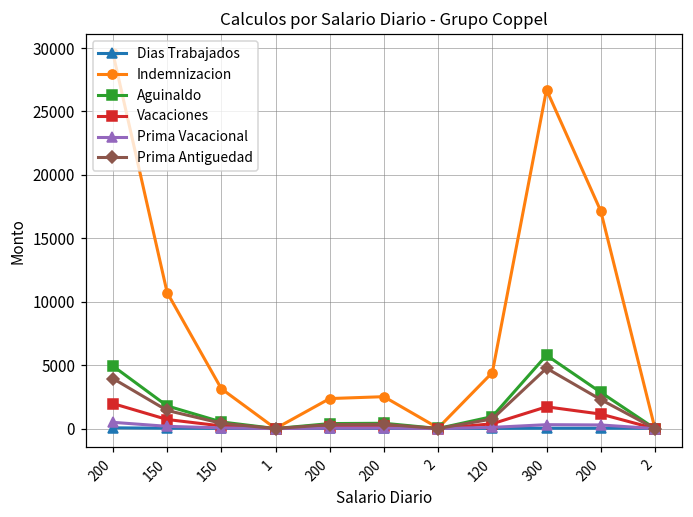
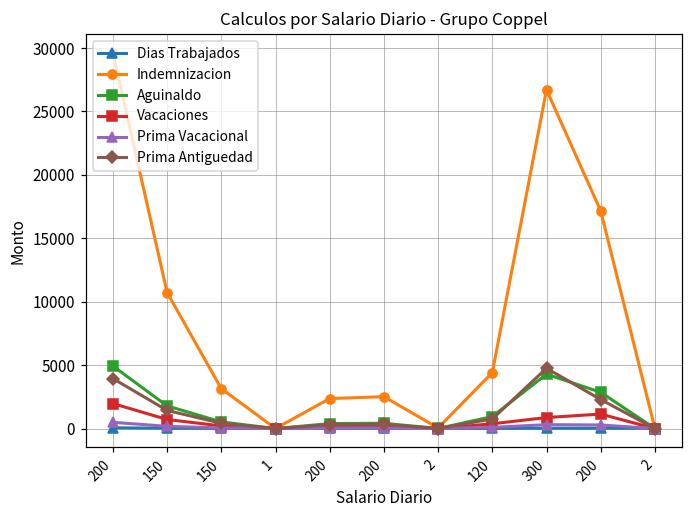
Aguinaldo, 300: 5800 -> 4300
Vacaciones, 300: 1700 -> 900
